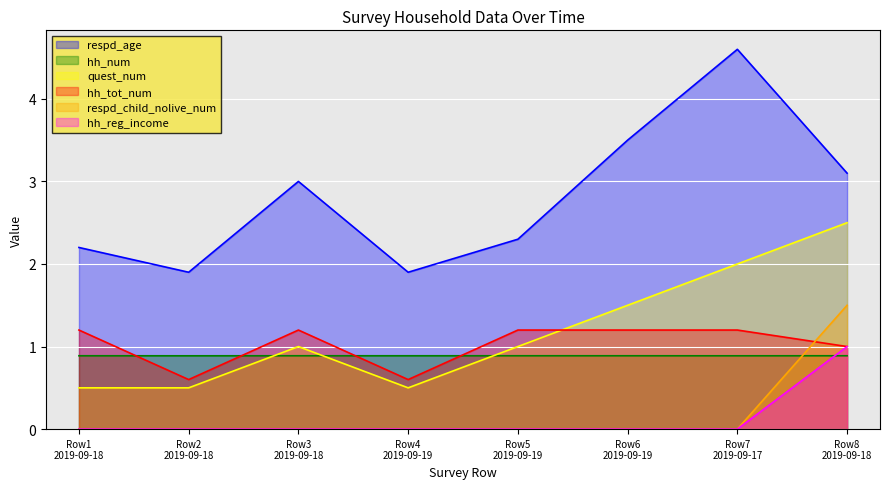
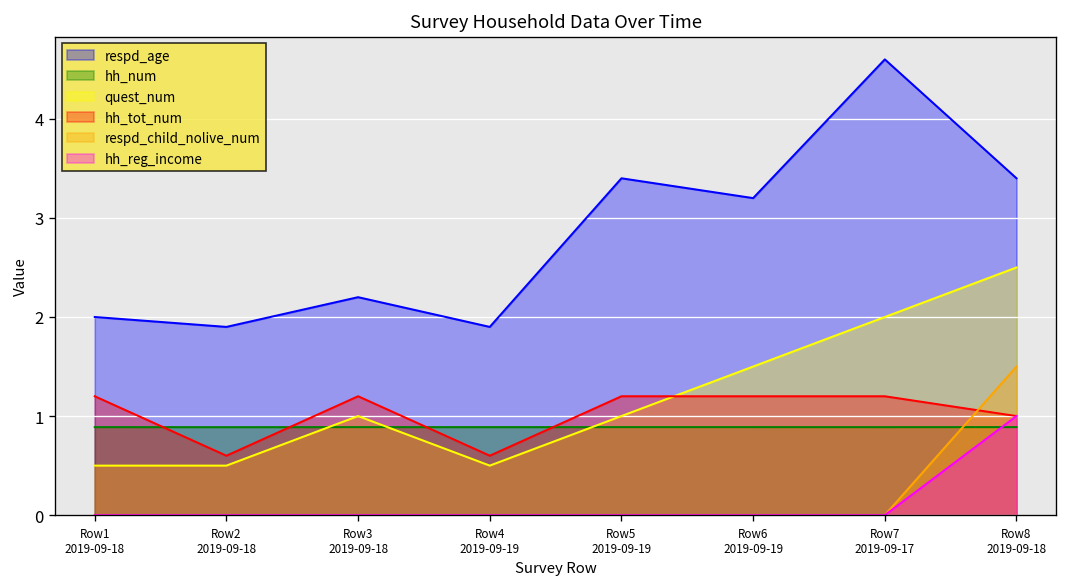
respd_age, Row1 2019-09-18: 2.2 -> 2.0
respd_age, Row3 2019-09-18: 3.0 -> 2.2
respd_age, Row5 2019-09-19: 2.3 -> 3.4
respd_age, Row6 2019-09-19: 3.5 -> 3.2
respd_age, Row8 2019-09-18: 3.1 -> 3.4
